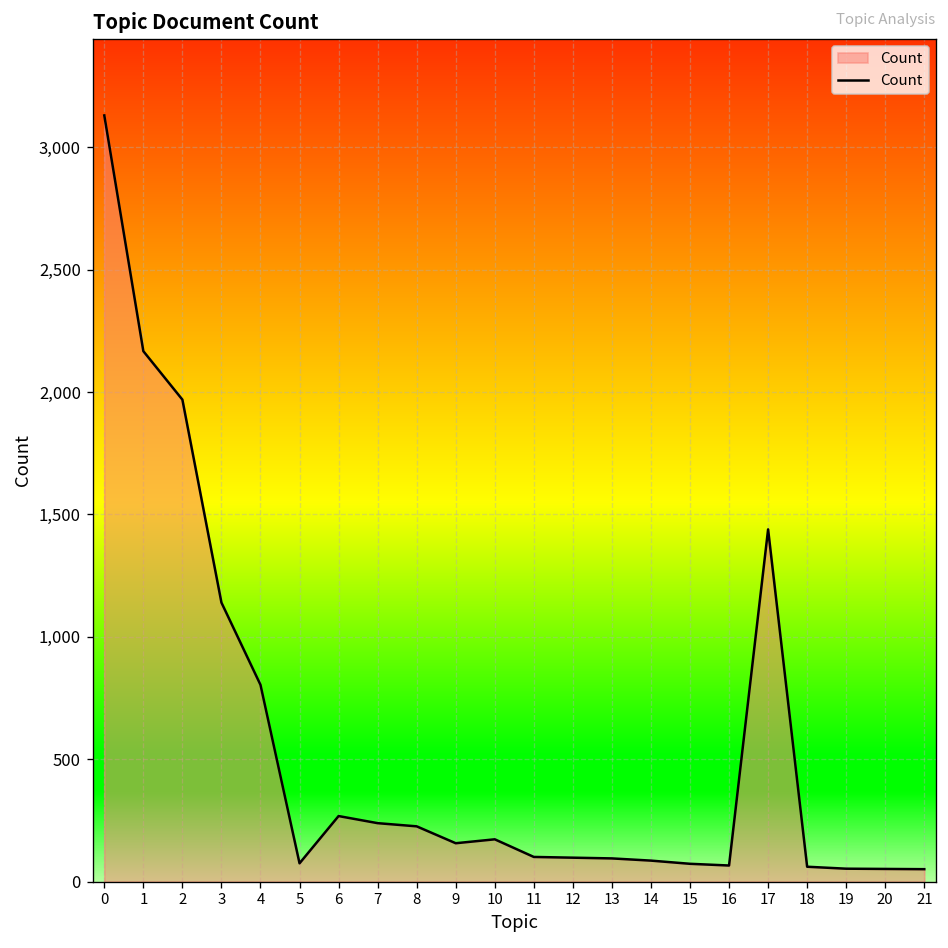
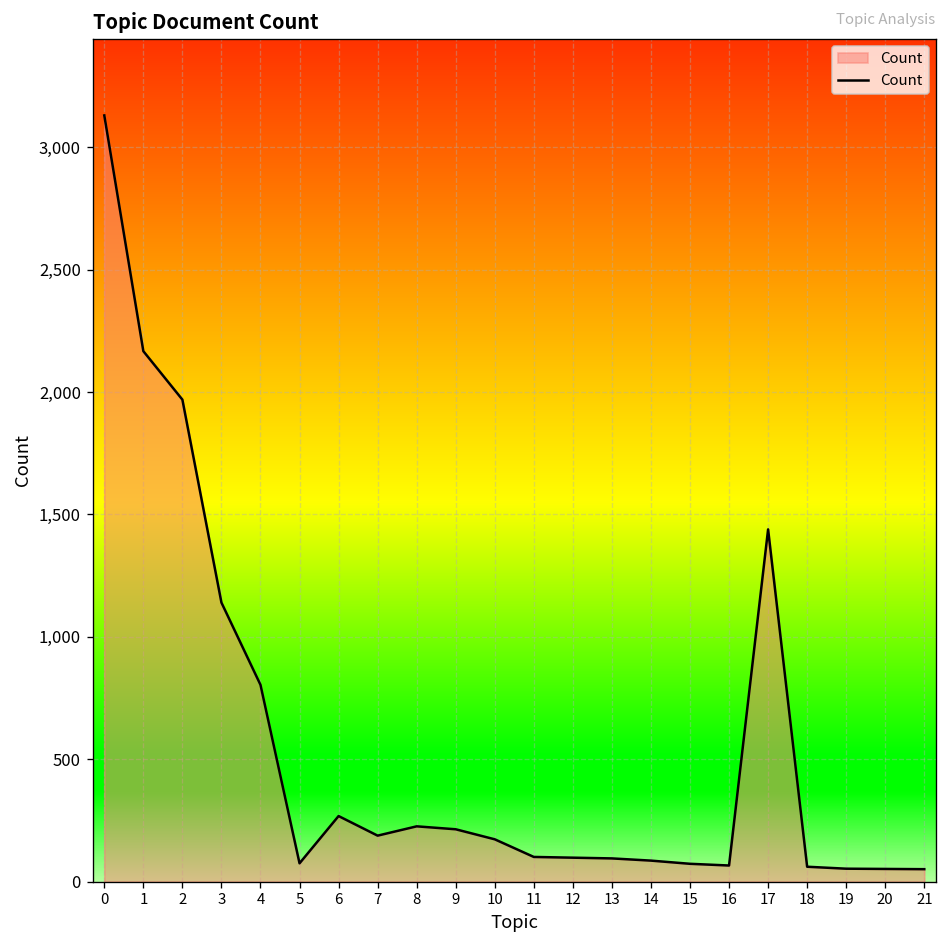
7: 240 -> 190
9: 160 -> 210
